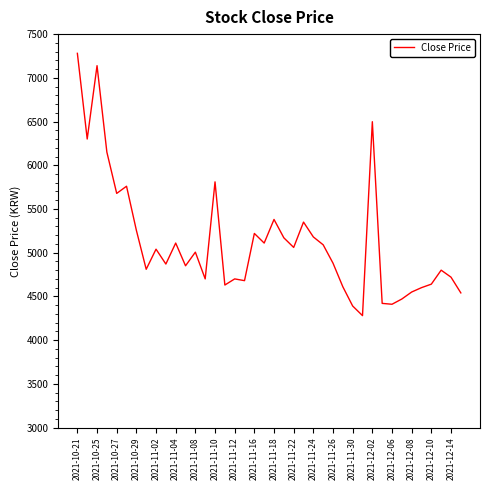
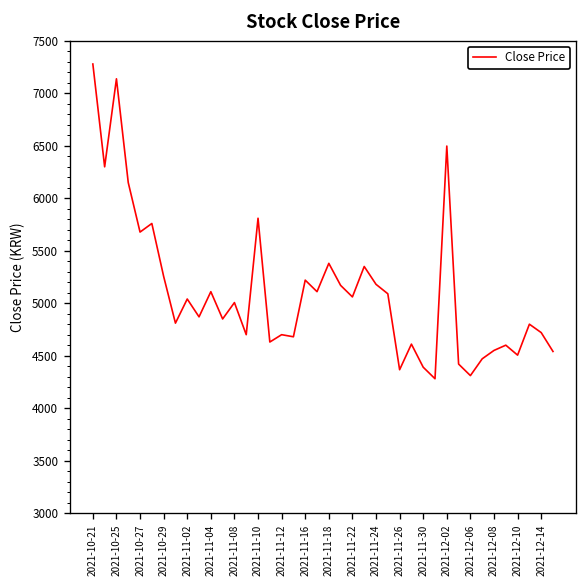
2021-11-26: 4900 -> 4400
2021-12-06: 4400 -> 4300
2021-12-10: 4600 -> 4500
